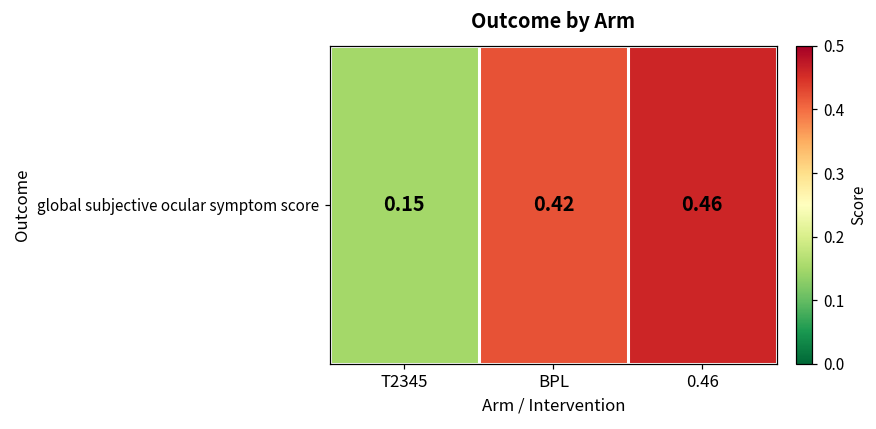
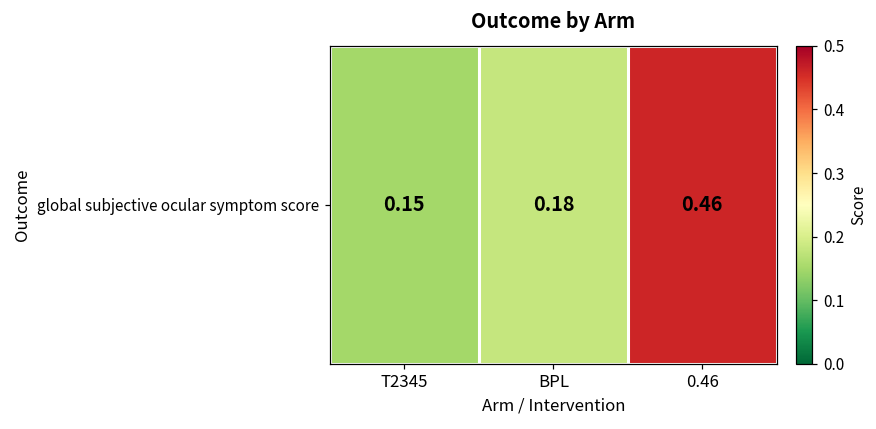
global subjective ocular symptom score, BPL: 0.42 -> 0.18
